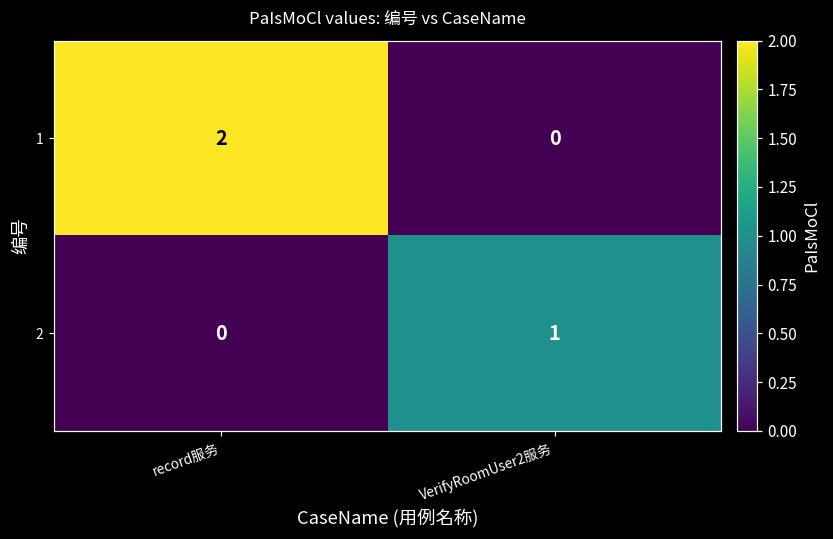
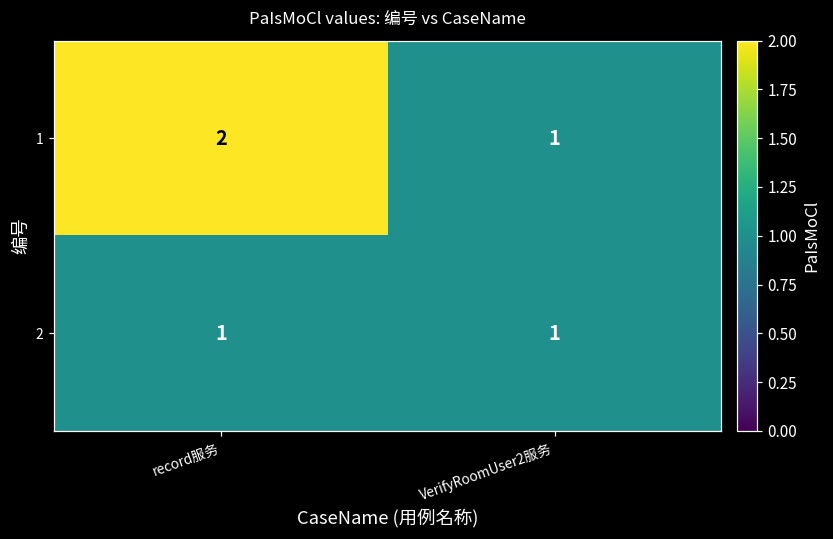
1, VerifyRoomUser2服务: 0 -> 1
2, record服务: 0 -> 1
